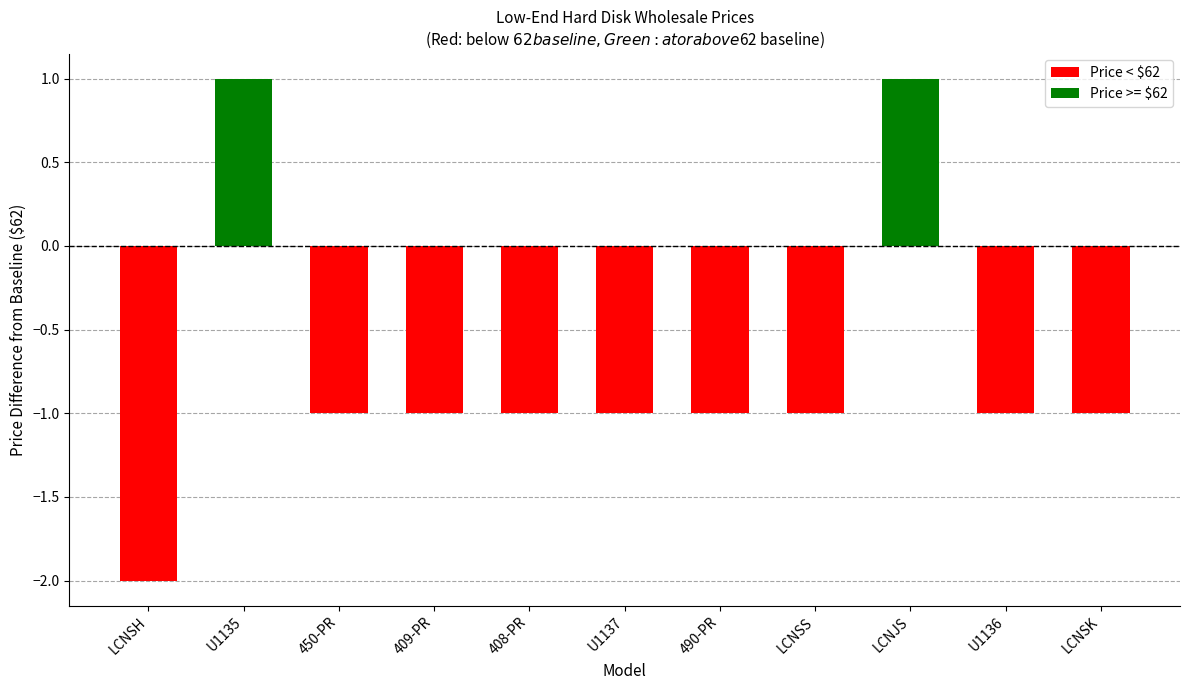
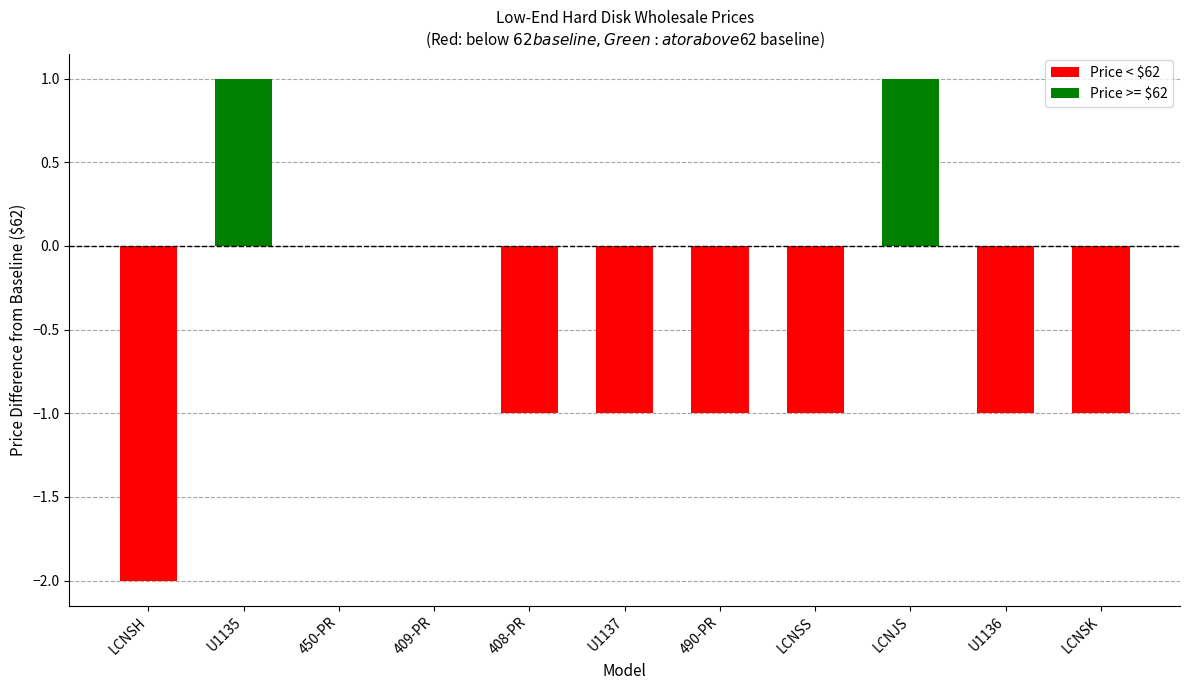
450-PR: -1.00 -> 0.00
409-PR: -1.00 -> 0.00
